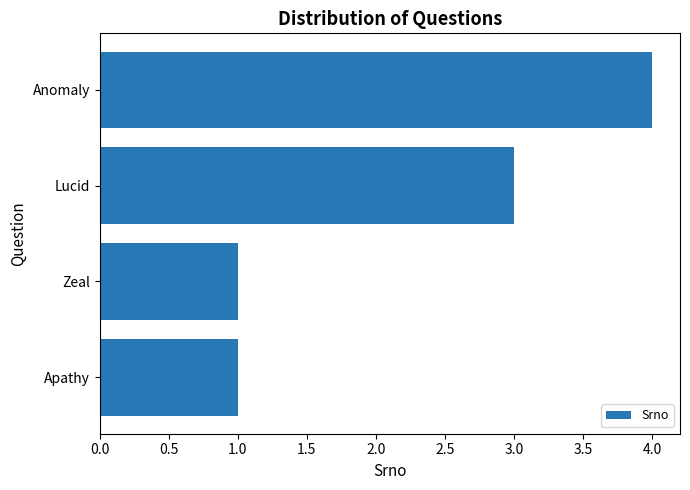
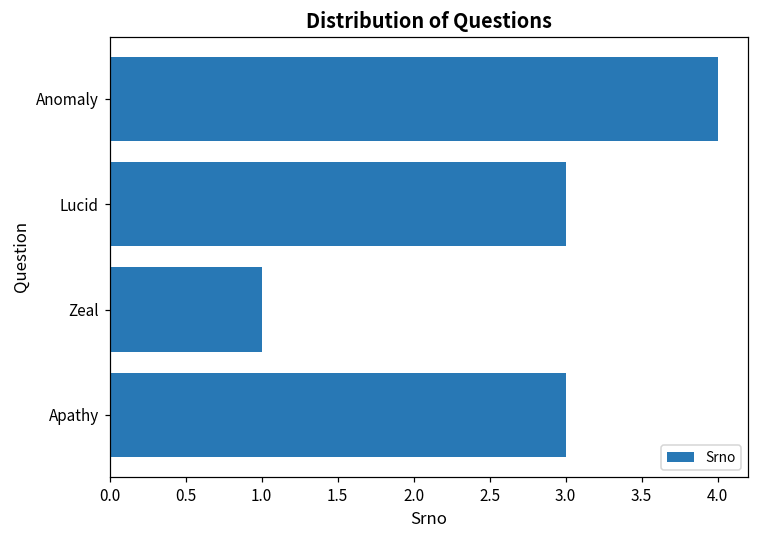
Apathy: 1 -> 3
